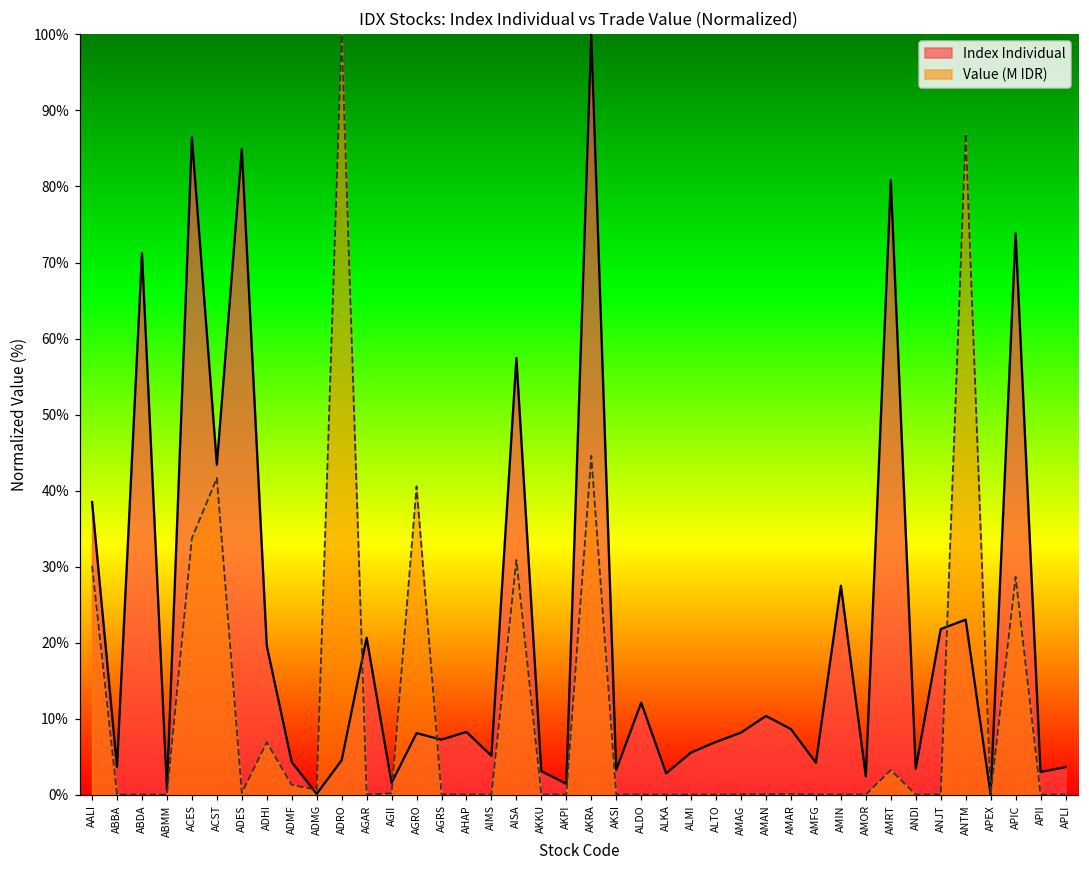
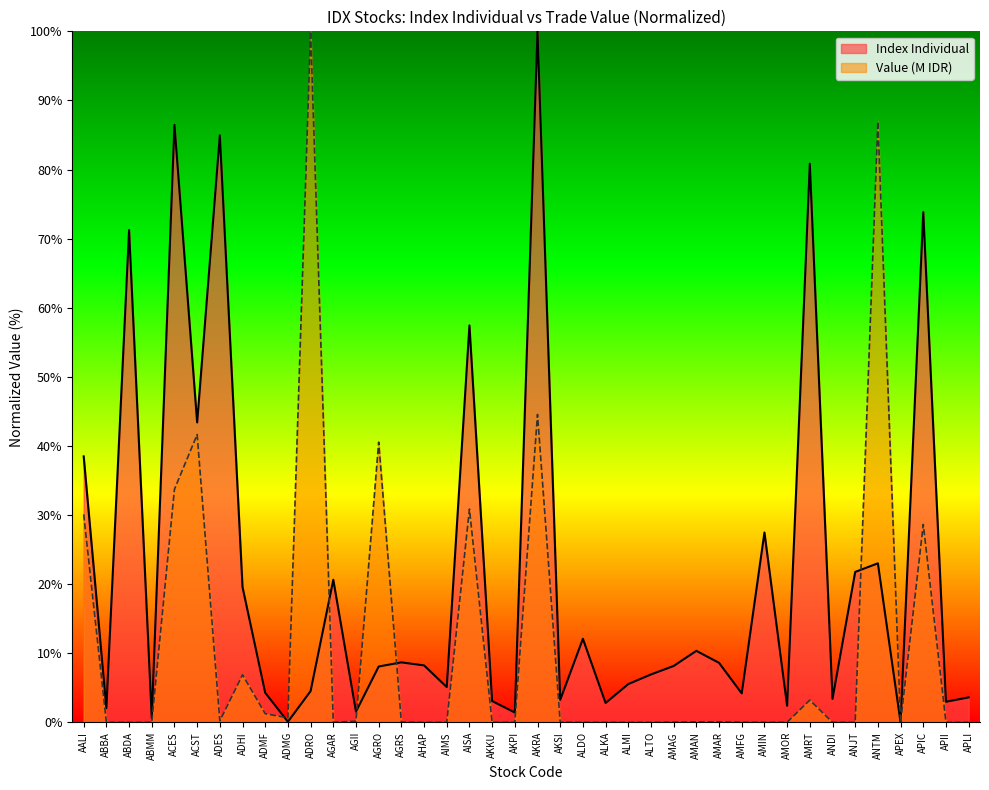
Index Individual, ABBA: 4% -> 2%
Index Individual, AGRS: 7% -> 9%
